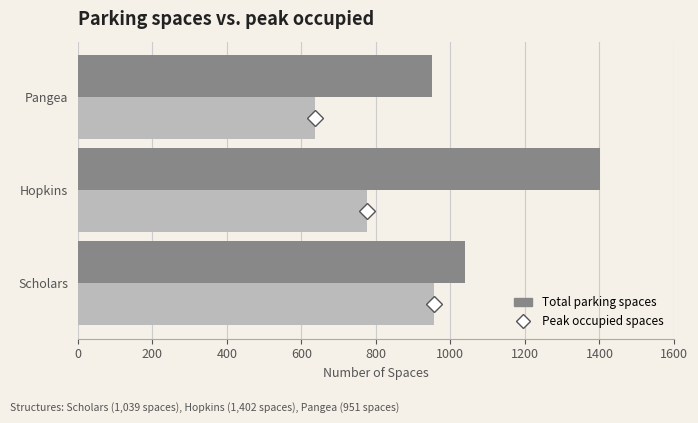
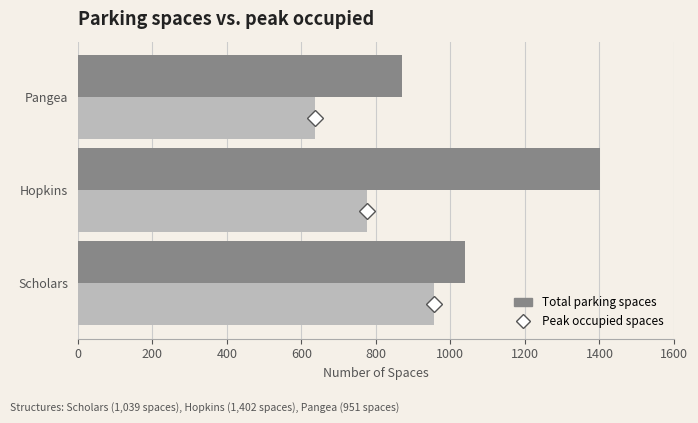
Total parking spaces, Pangea: 950 -> 870
